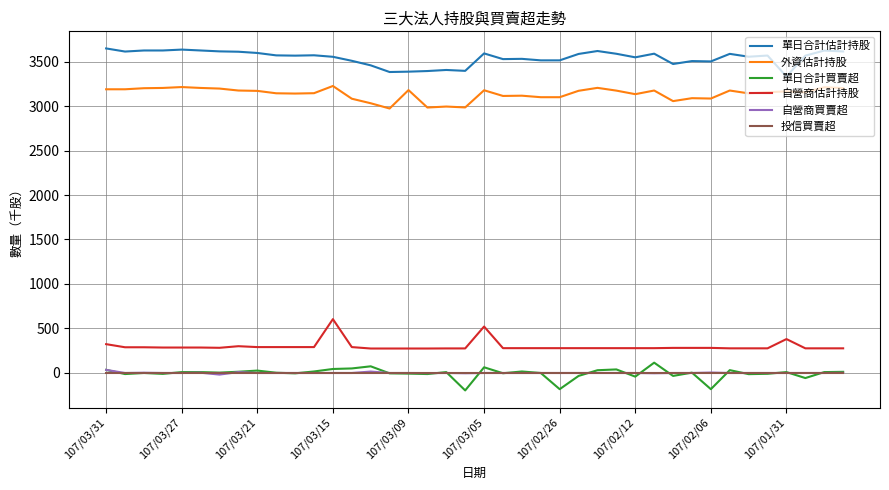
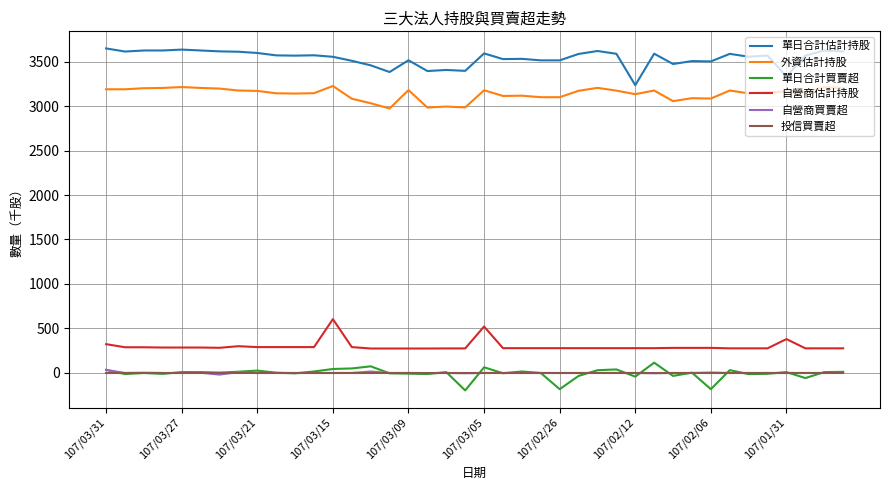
單日合計估計持股, 107/03/09: 3400 -> 3500
單日合計估計持股, 107/02/12: 3500 -> 3200
